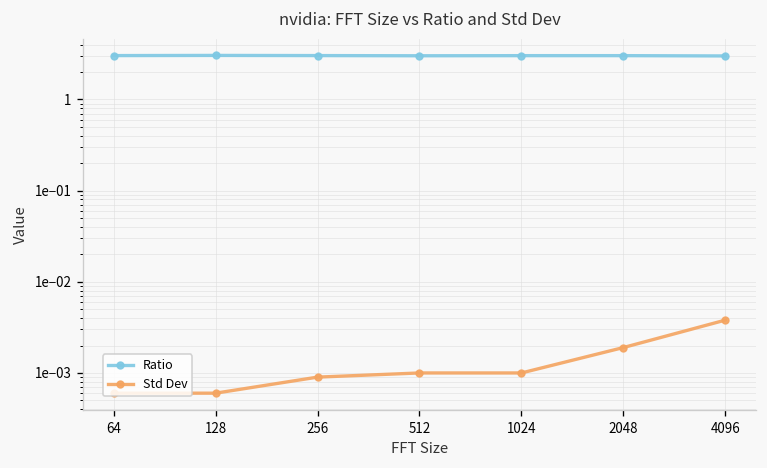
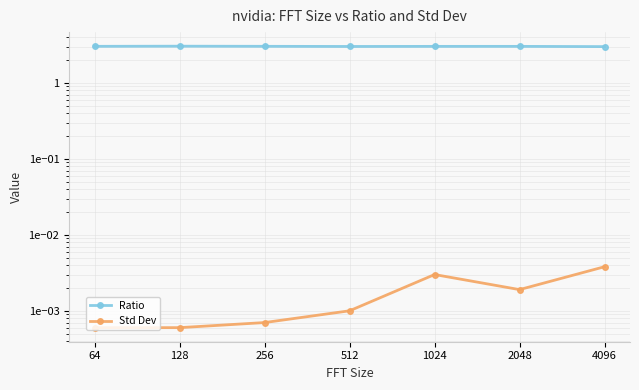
Std Dev, 256: 0.0009 -> 0.0007
Std Dev, 1024: 0.001 -> 0.003
